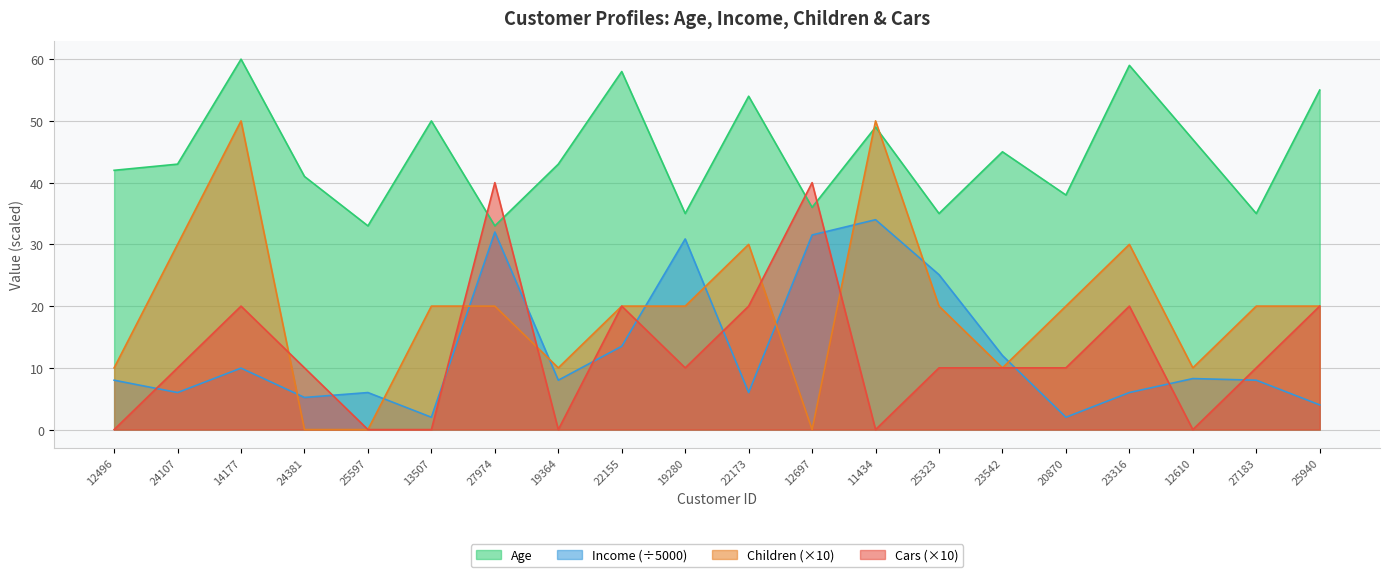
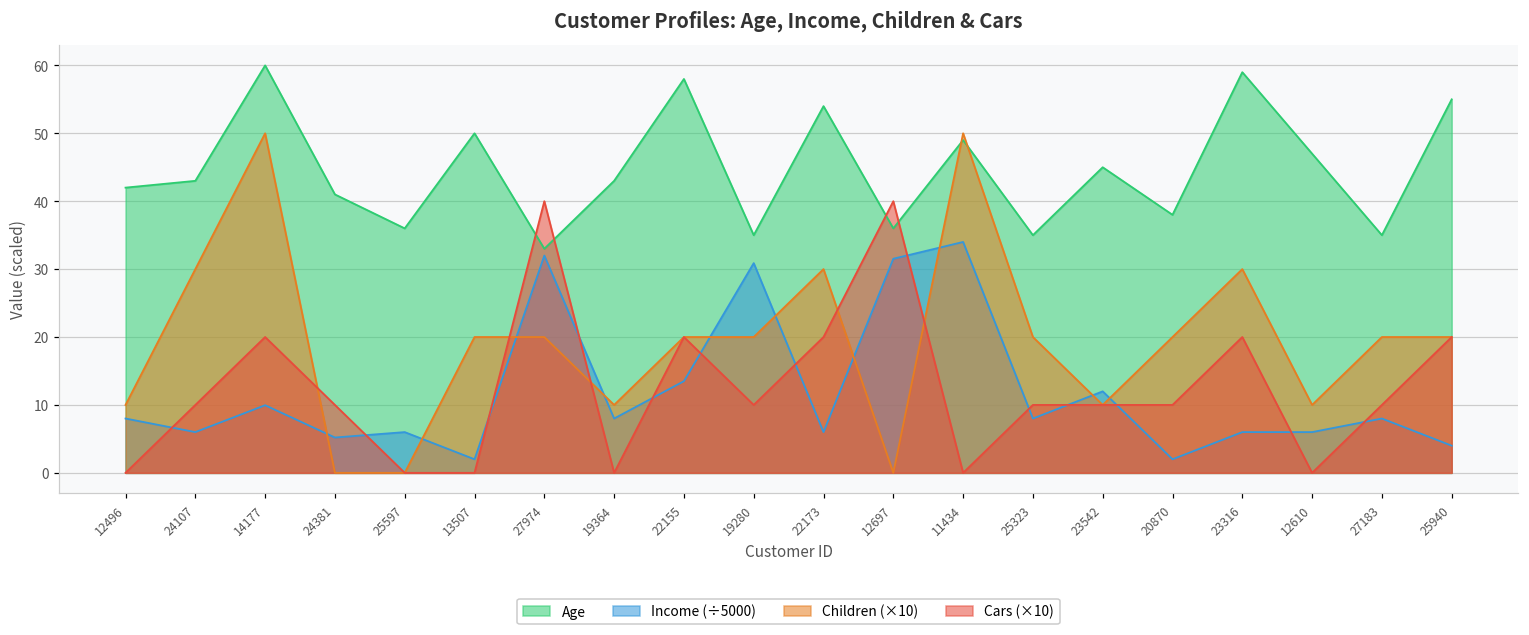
Age, 25597: 33 -> 36
Income (÷5000), 25323: 25 -> 8
Income (÷5000), 12610: 8 -> 6
